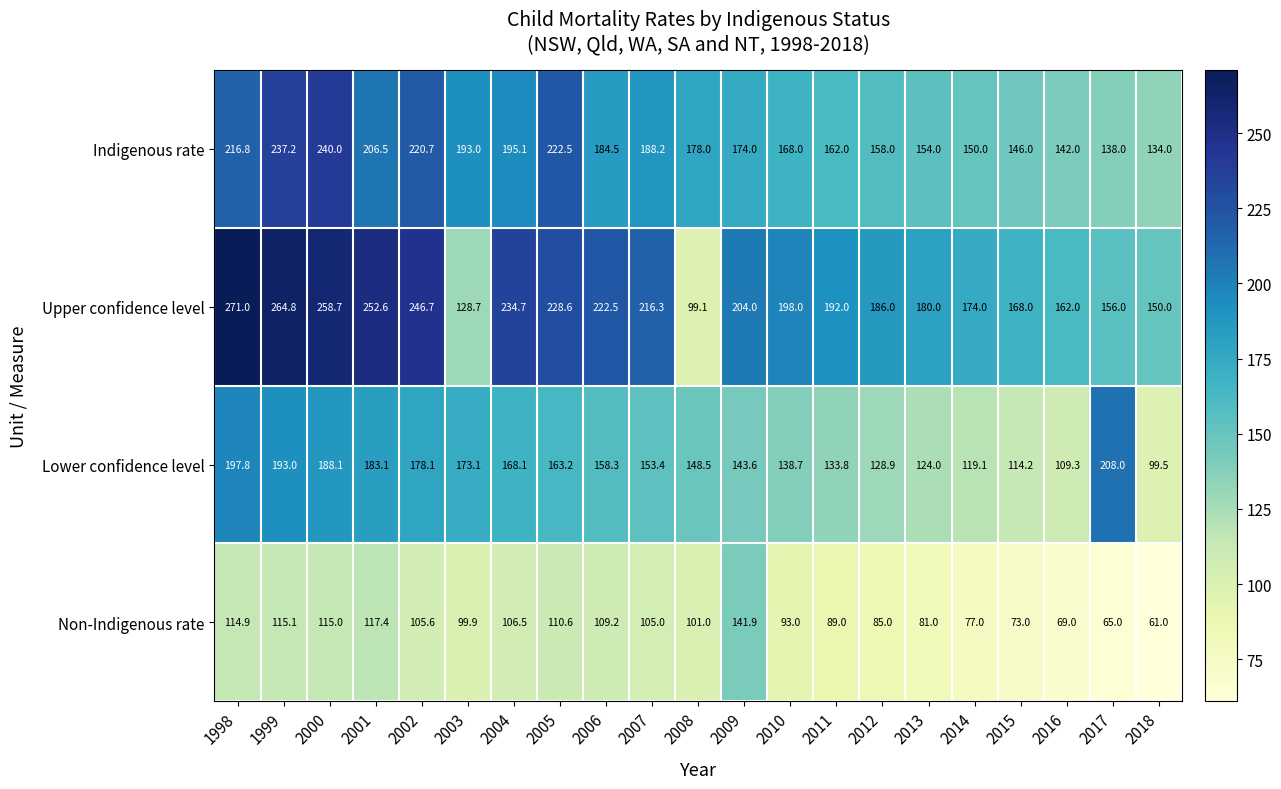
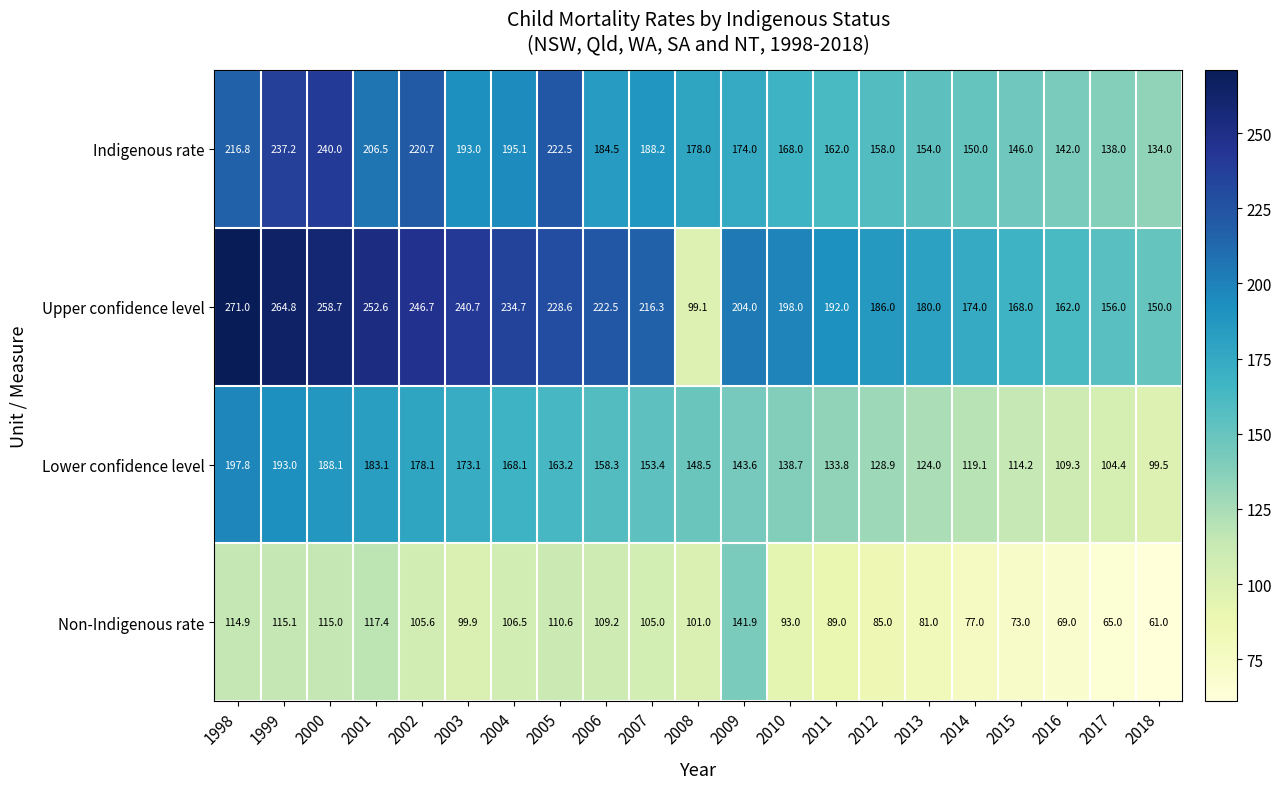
Upper confidence level, 2003: 128.7 -> 240.7
Lower confidence level, 2017: 208.0 -> 104.4
